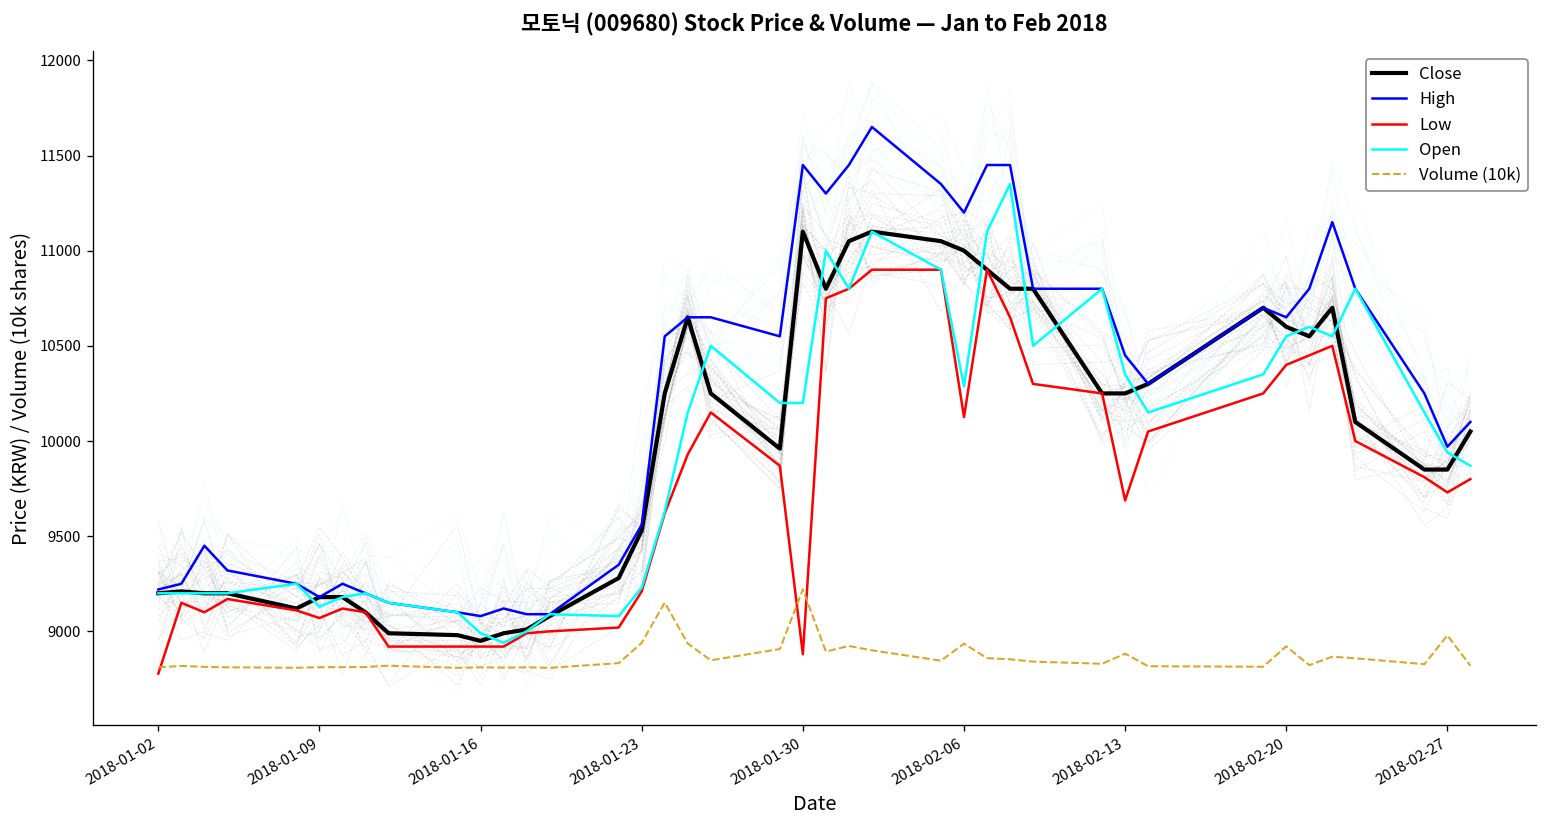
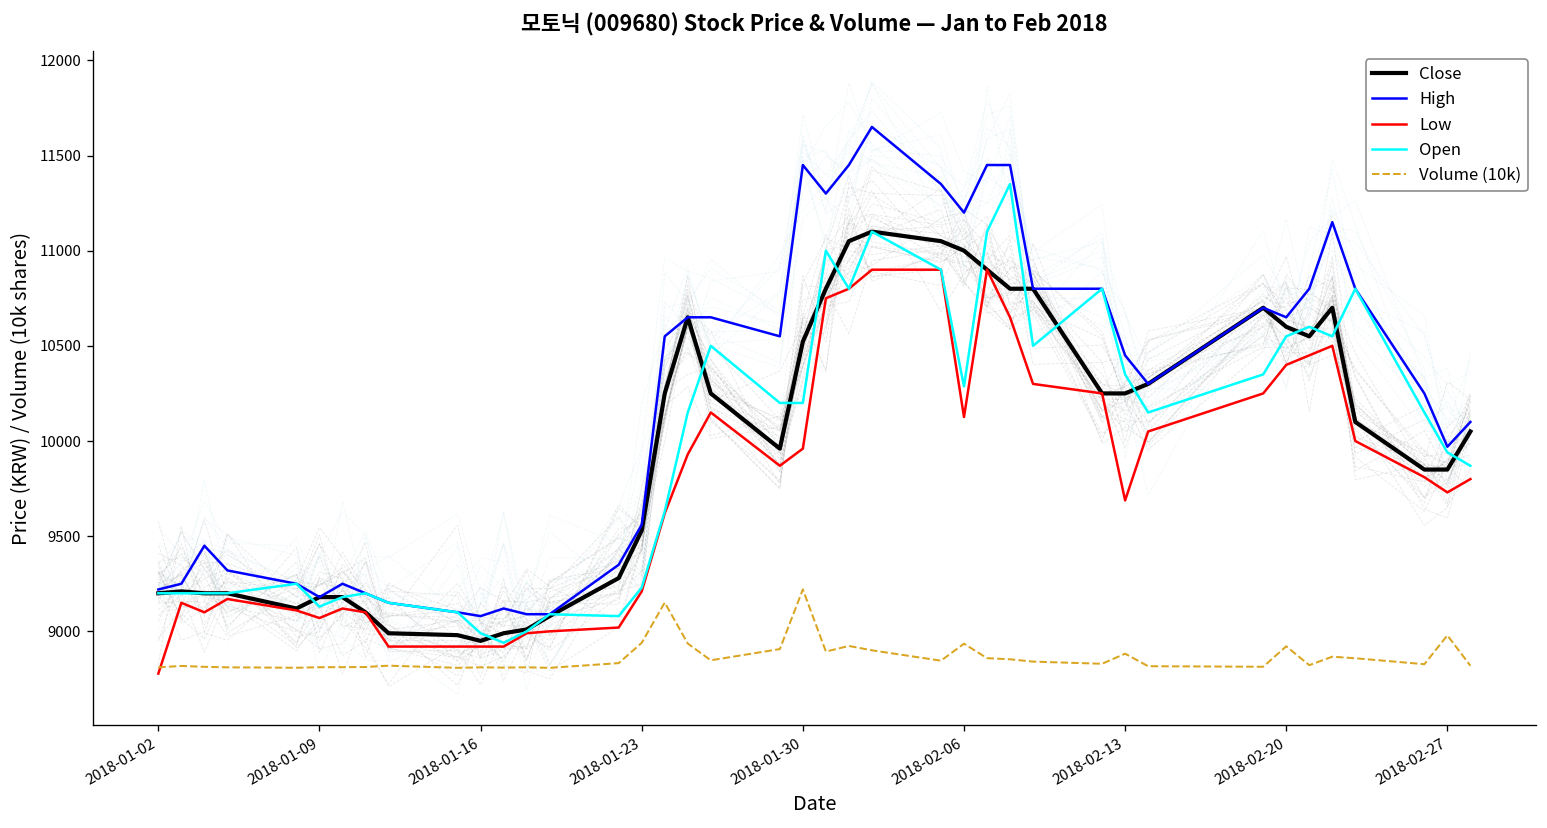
Close, 2018-01-30: 11100 -> 10520
Low, 2018-01-30: 8880 -> 9960
